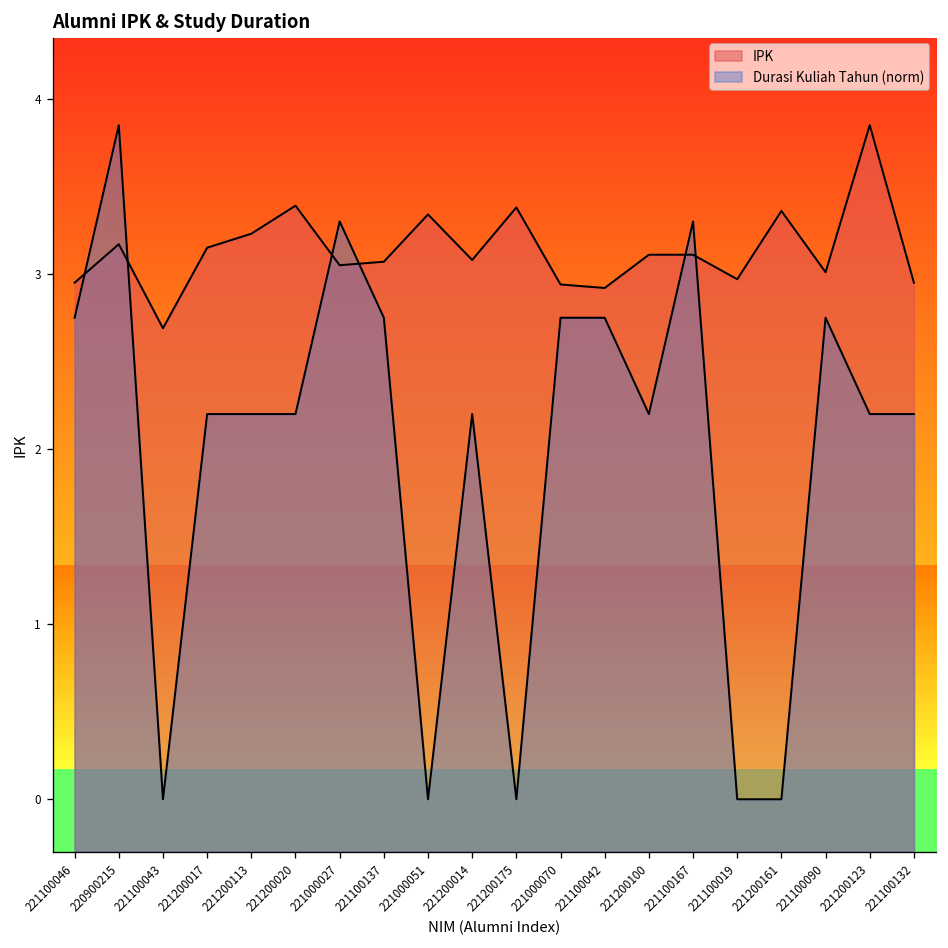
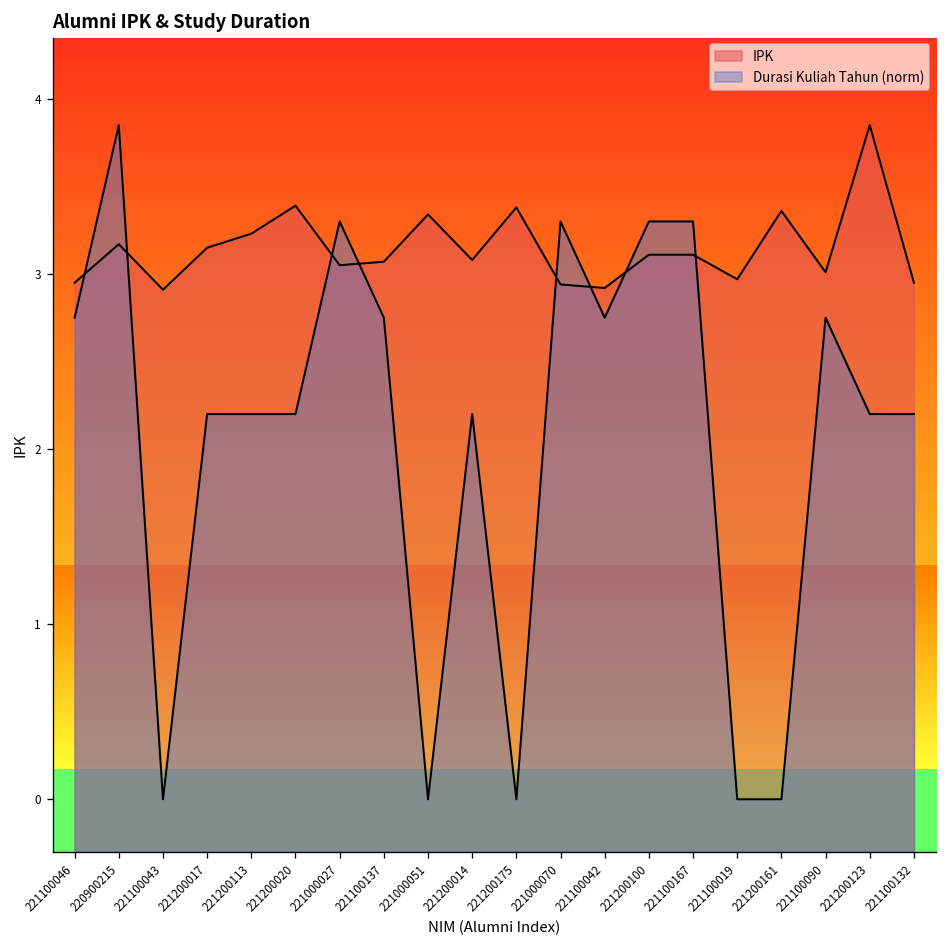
IPK, 221100043: 2.69 -> 2.91
Durasi Kuliah Tahun (norm), 221000070: 2.75 -> 3.30
Durasi Kuliah Tahun (norm), 221200100: 2.20 -> 3.30
